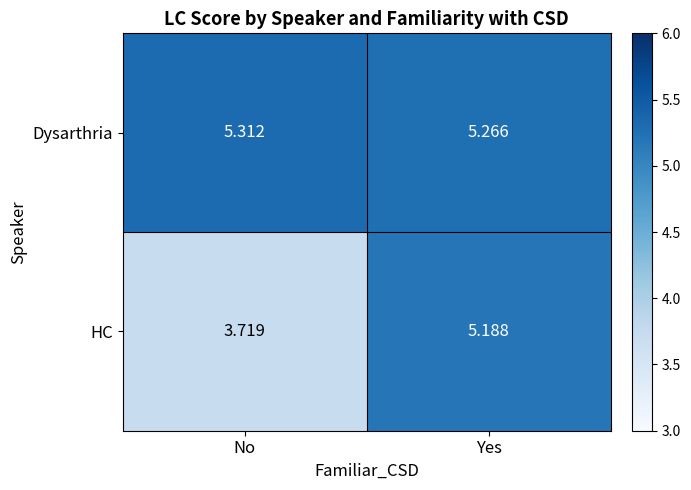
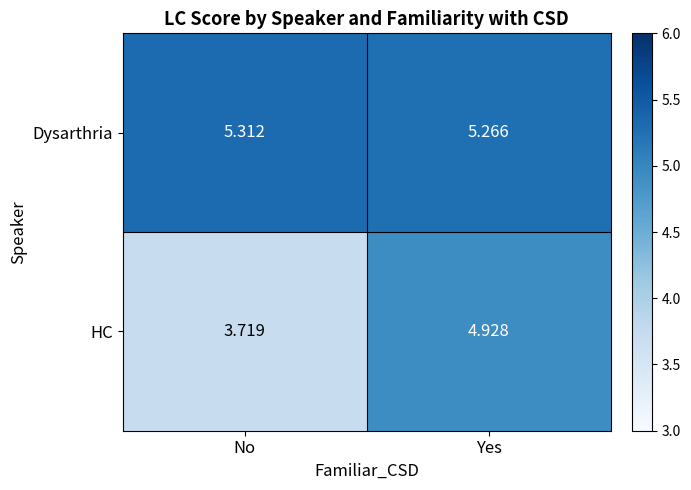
HC, Yes: 5.188 -> 4.928
